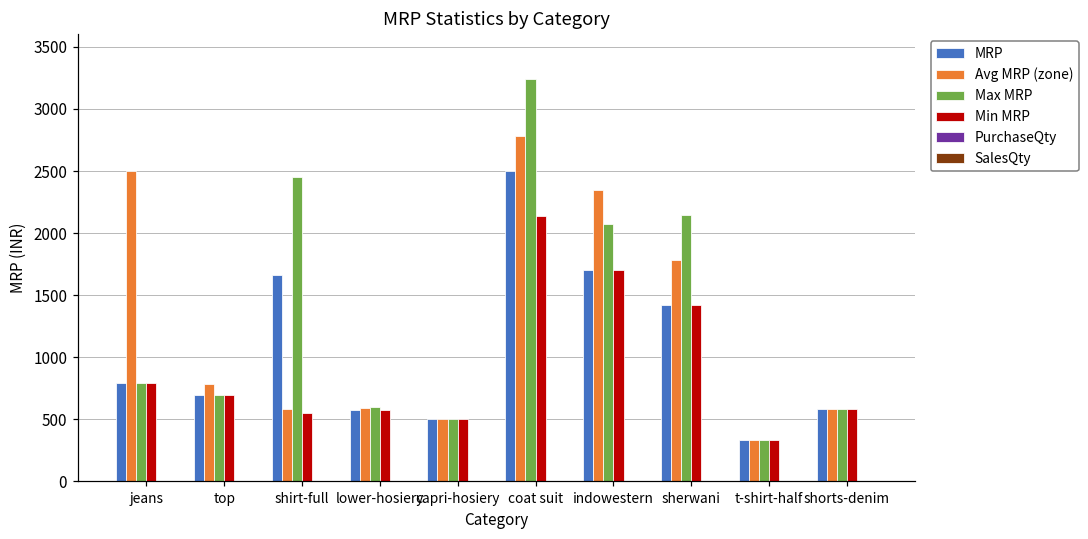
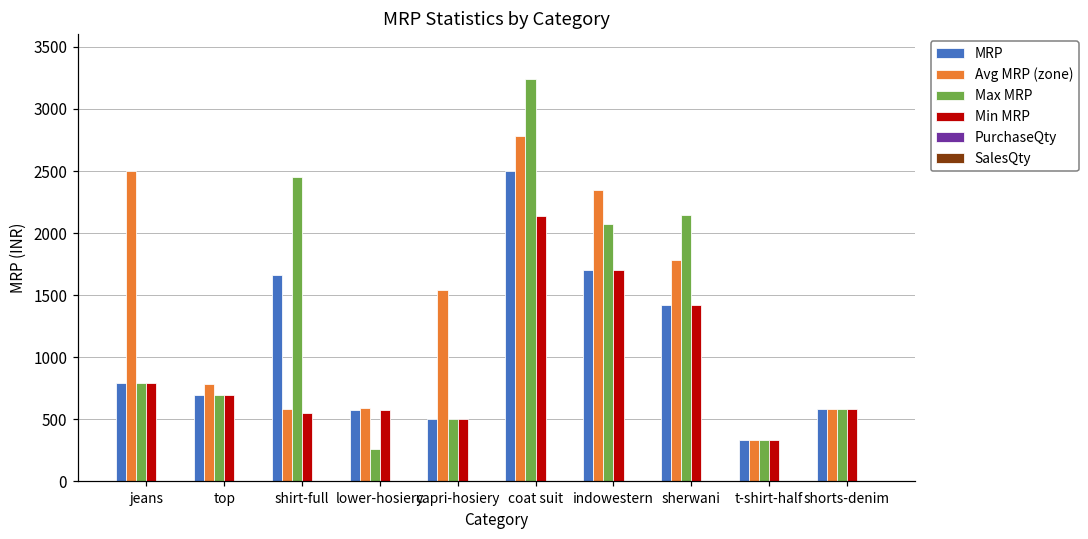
Max MRP, lower-hosiery: 600 -> 260
Avg MRP (zone), capri-hosiery: 510 -> 1540
